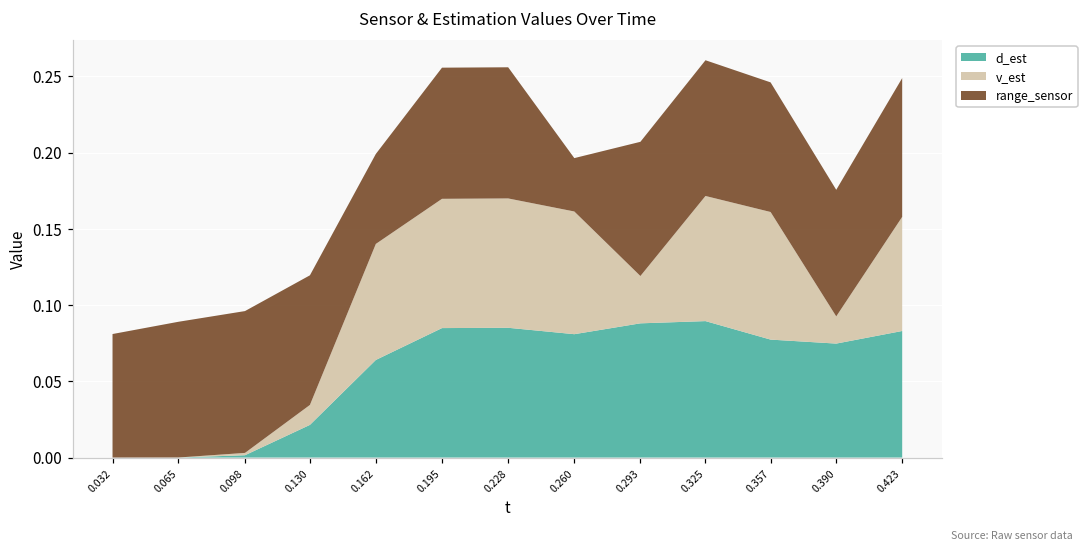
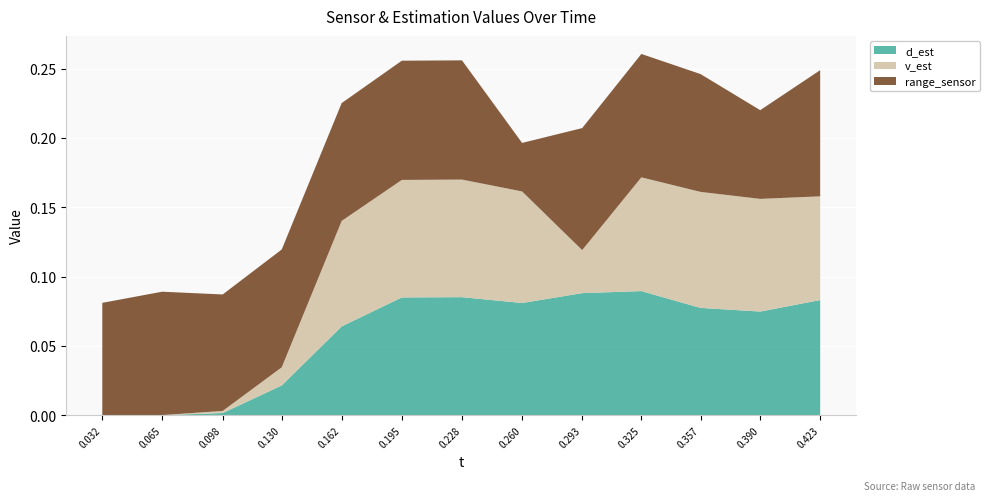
range_sensor, 0.098: 0.093 -> 0.084
range_sensor, 0.162: 0.059 -> 0.085
v_est, 0.390: 0.018 -> 0.081
range_sensor, 0.390: 0.083 -> 0.064
